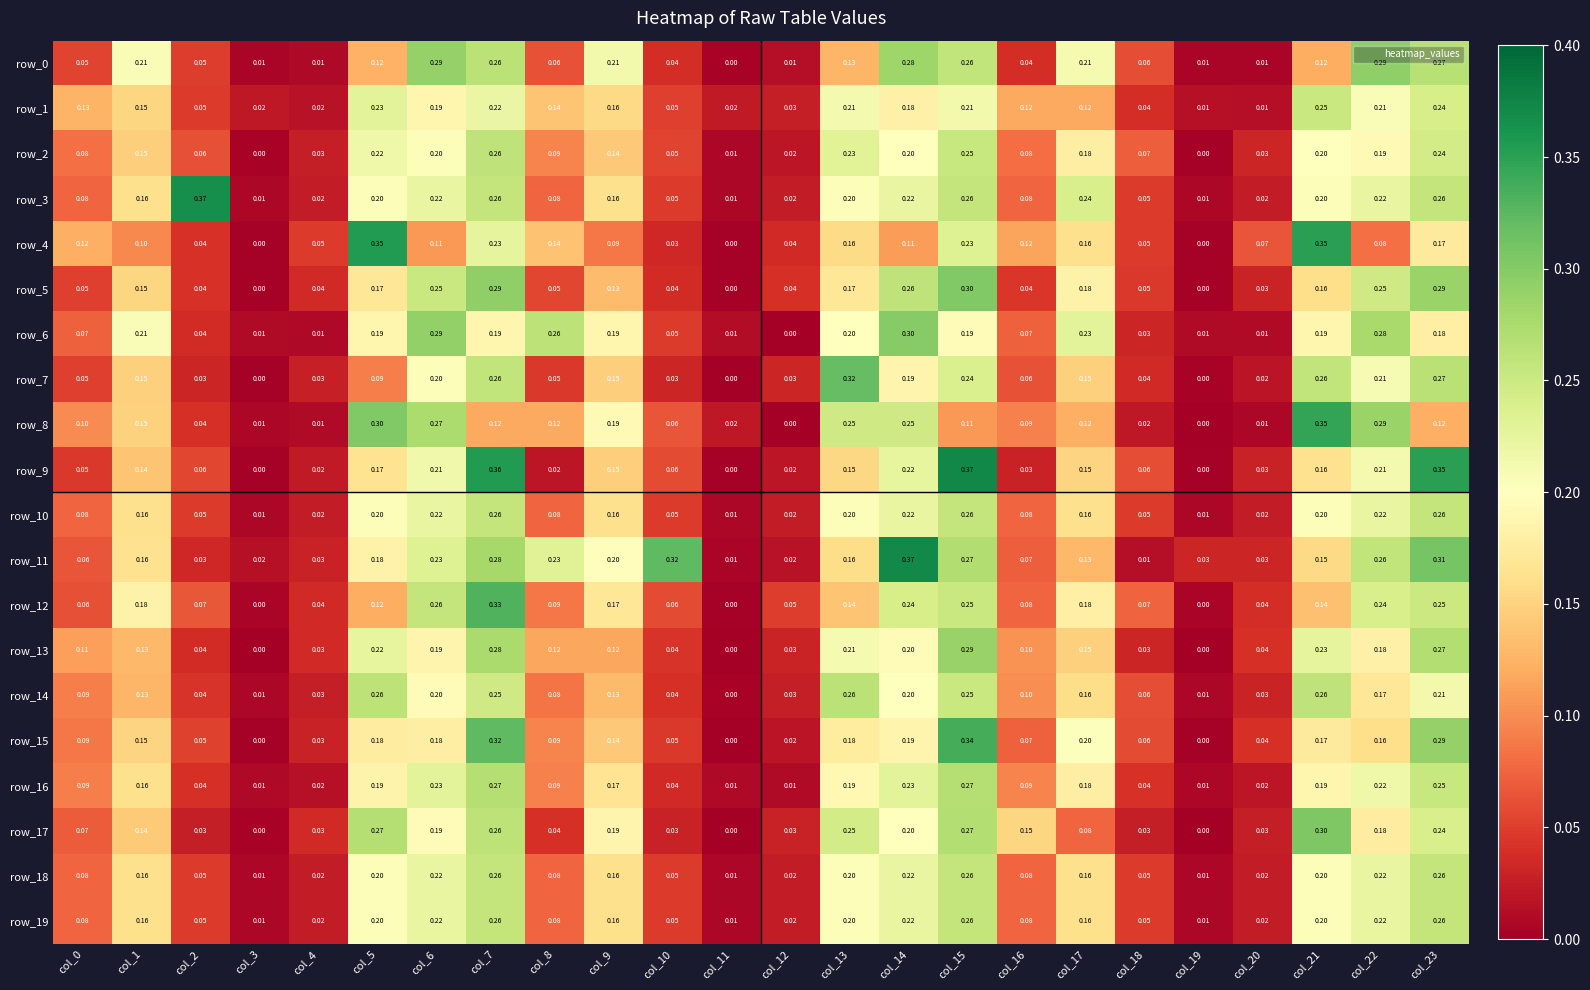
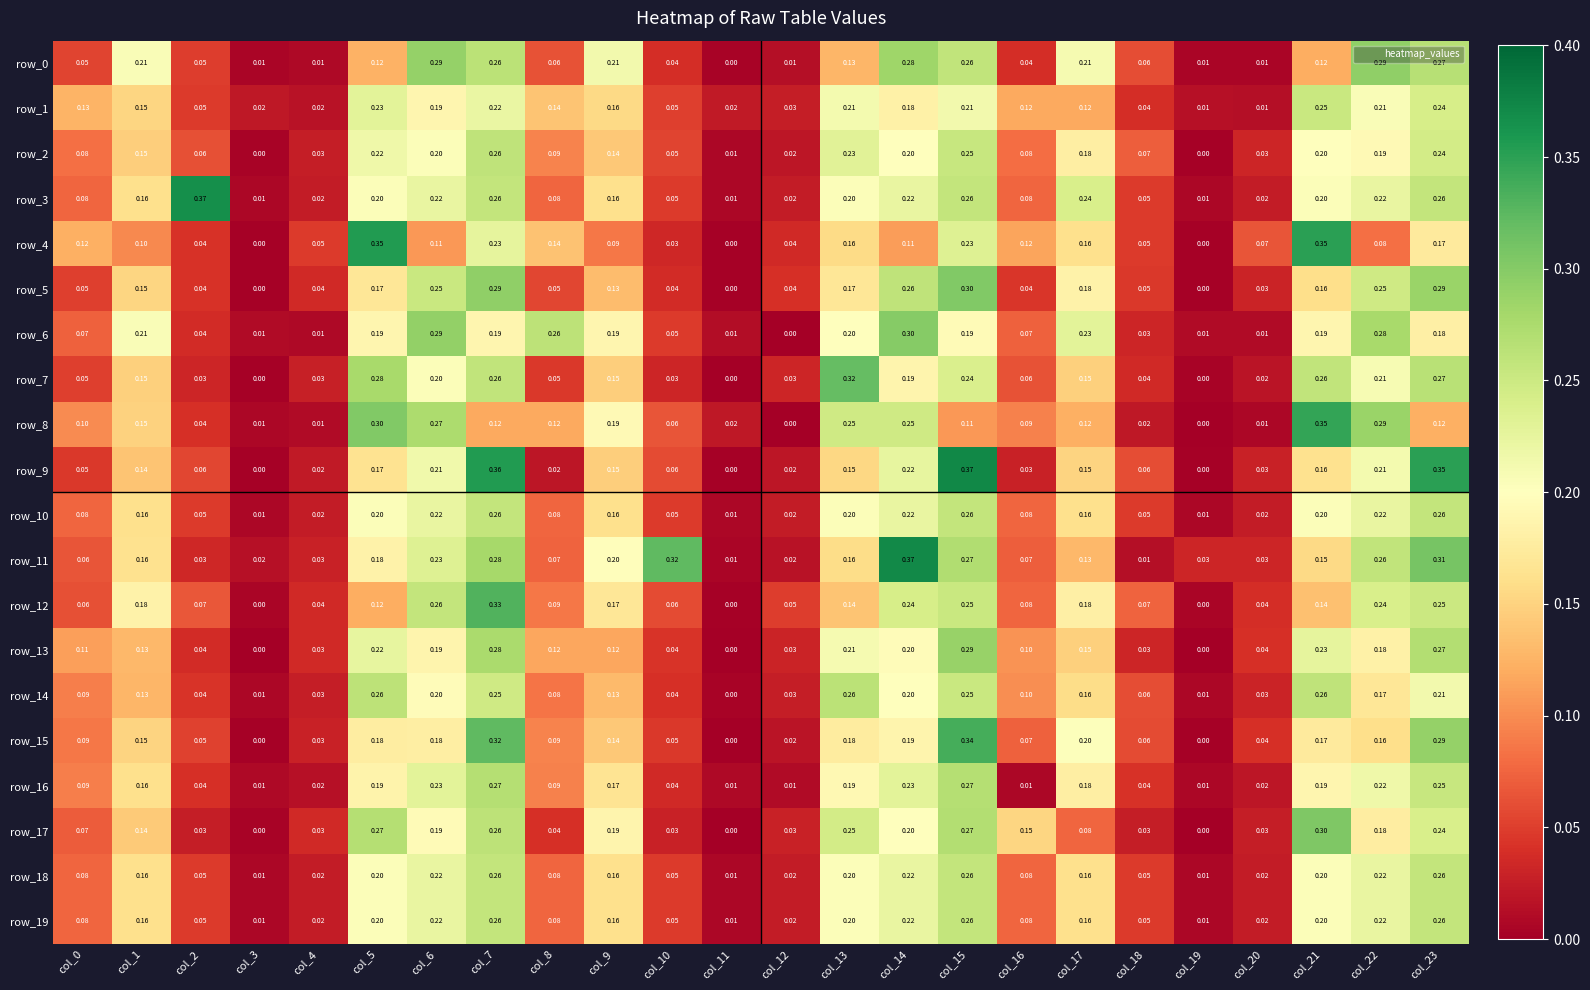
row_7, col_5: 0.09 -> 0.28
row_11, col_8: 0.23 -> 0.07
row_16, col_16: 0.09 -> 0.01
